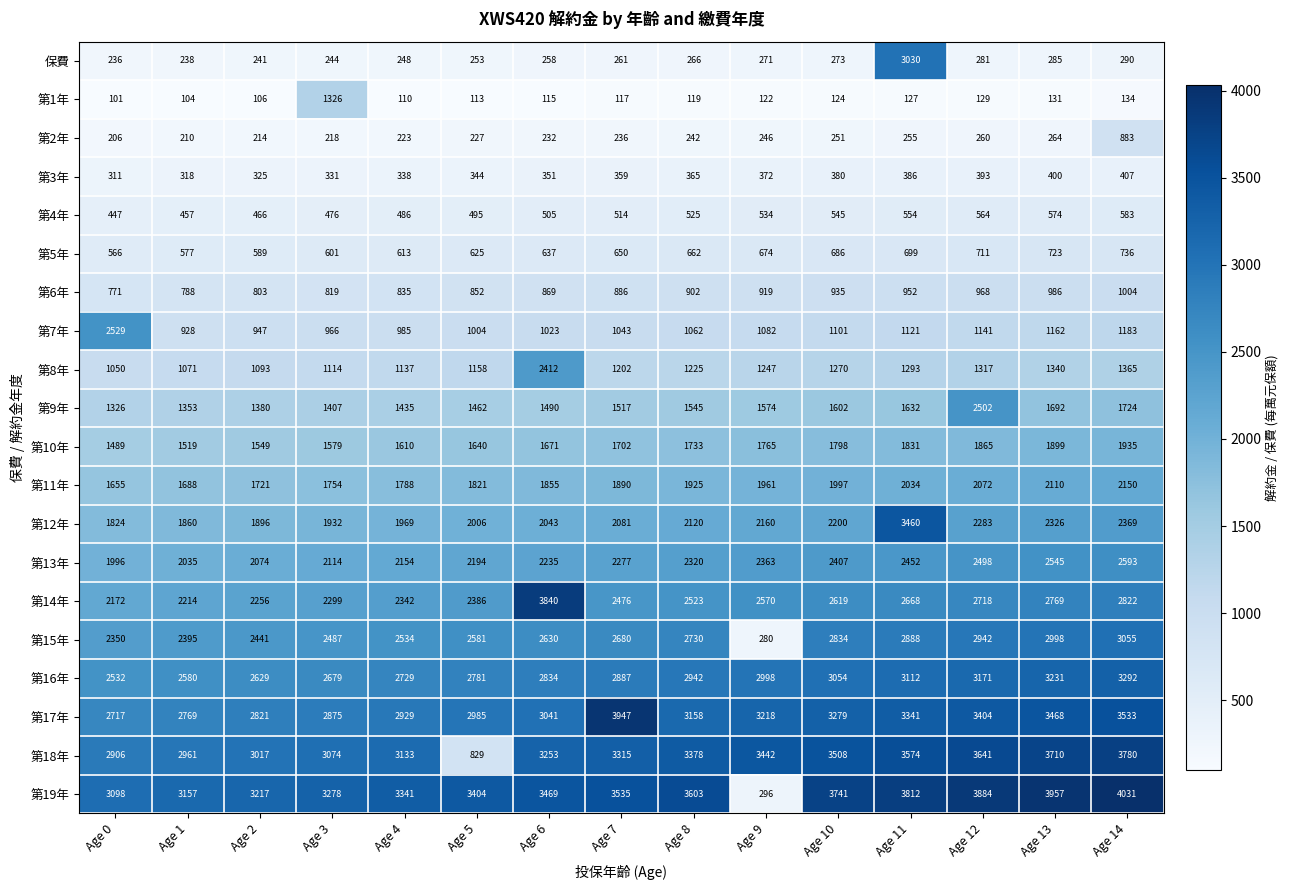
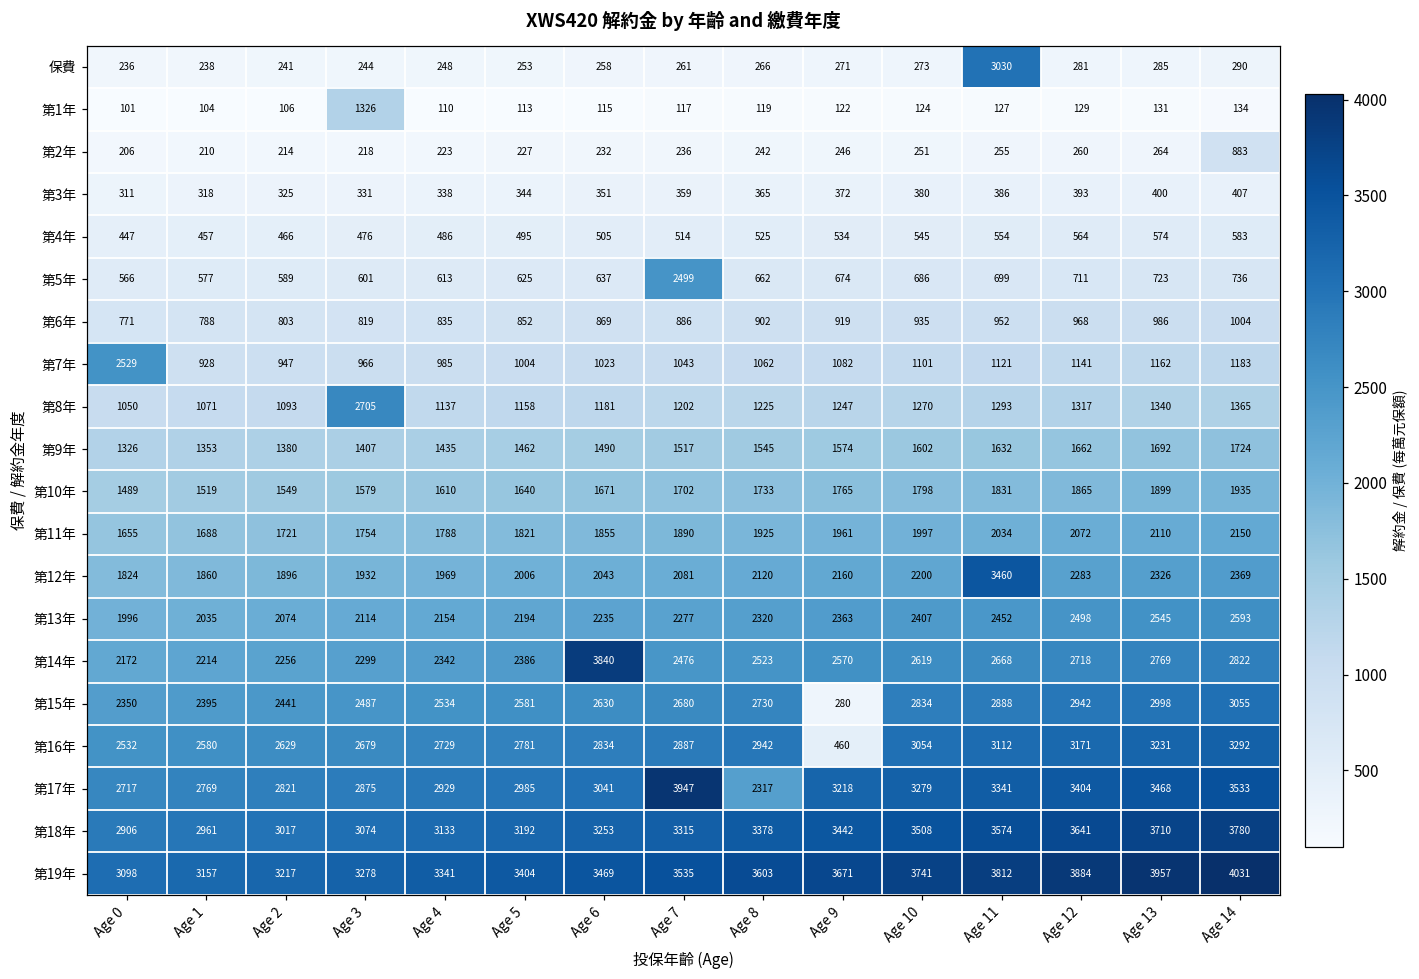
第5年, Age 7: 650 -> 2499
第8年, Age 3: 1114 -> 2705
第8年, Age 6: 2412 -> 1181
第9年, Age 12: 2502 -> 1662
第16年, Age 9: 2998 -> 460
第17年, Age 8: 3158 -> 2317
第18年, Age 5: 829 -> 3192
第19年, Age 9: 296 -> 3671
